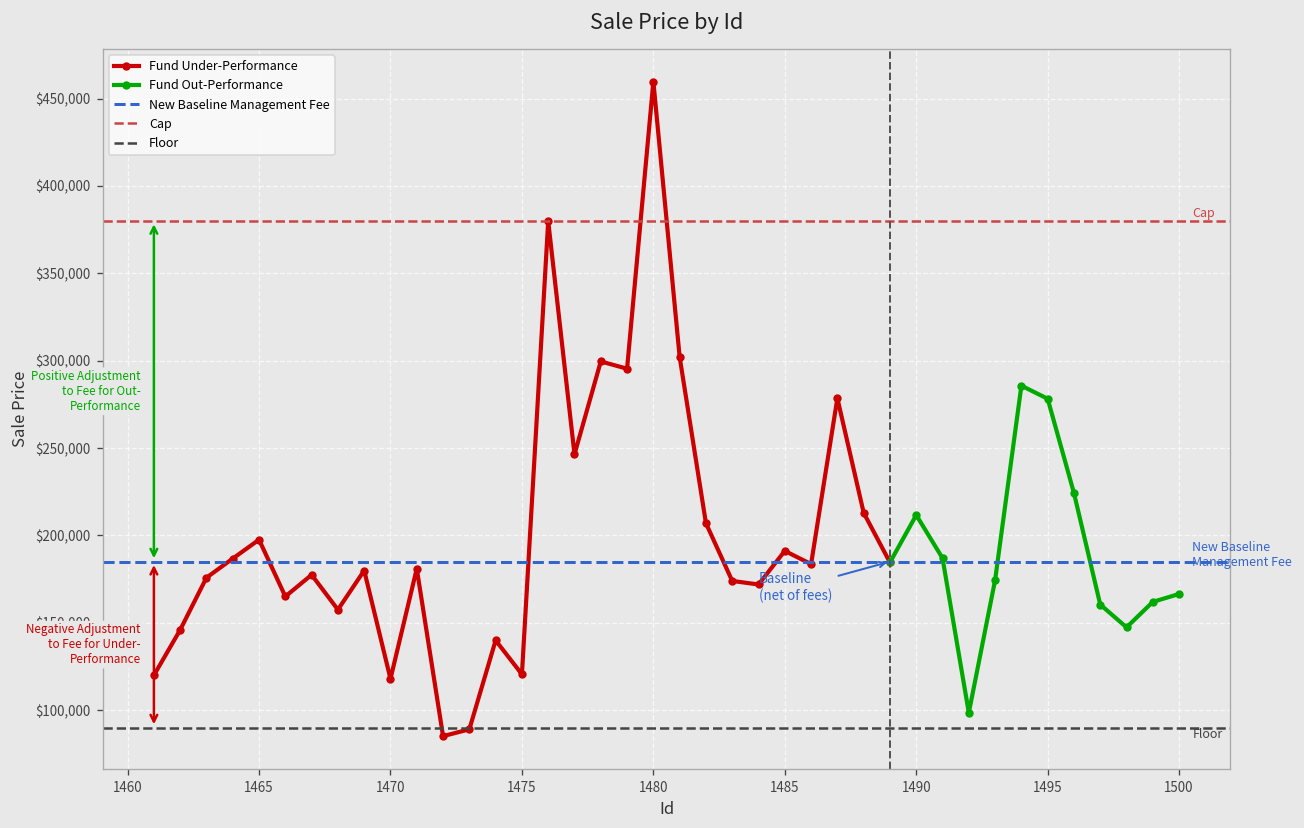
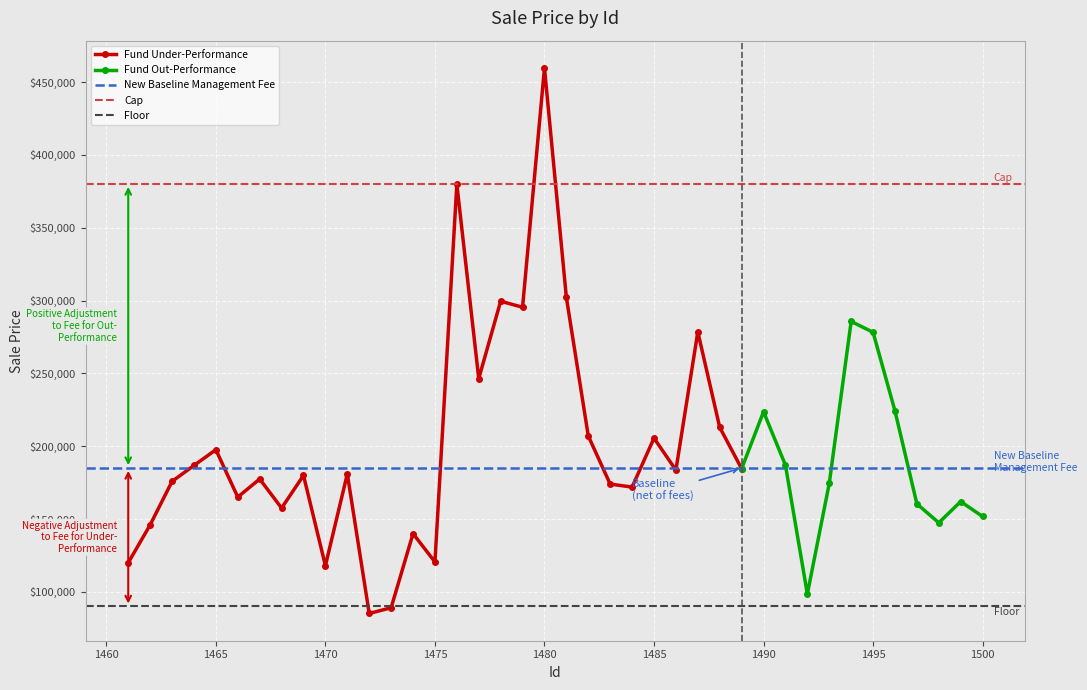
Fund Under-Performance, 1485: $191,000 -> $206,000
Fund Out-Performance, 1490: $212,000 -> $224,000
Fund Out-Performance, 1500: $166,000 -> $152,000
